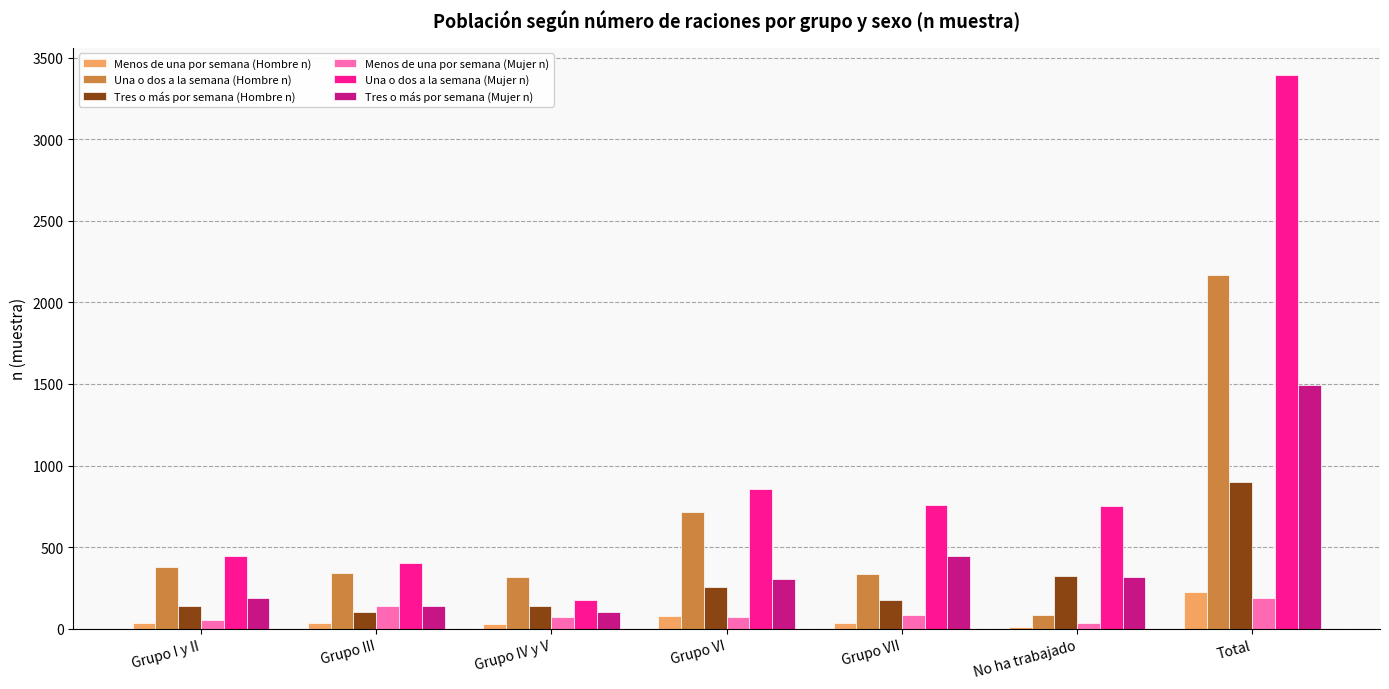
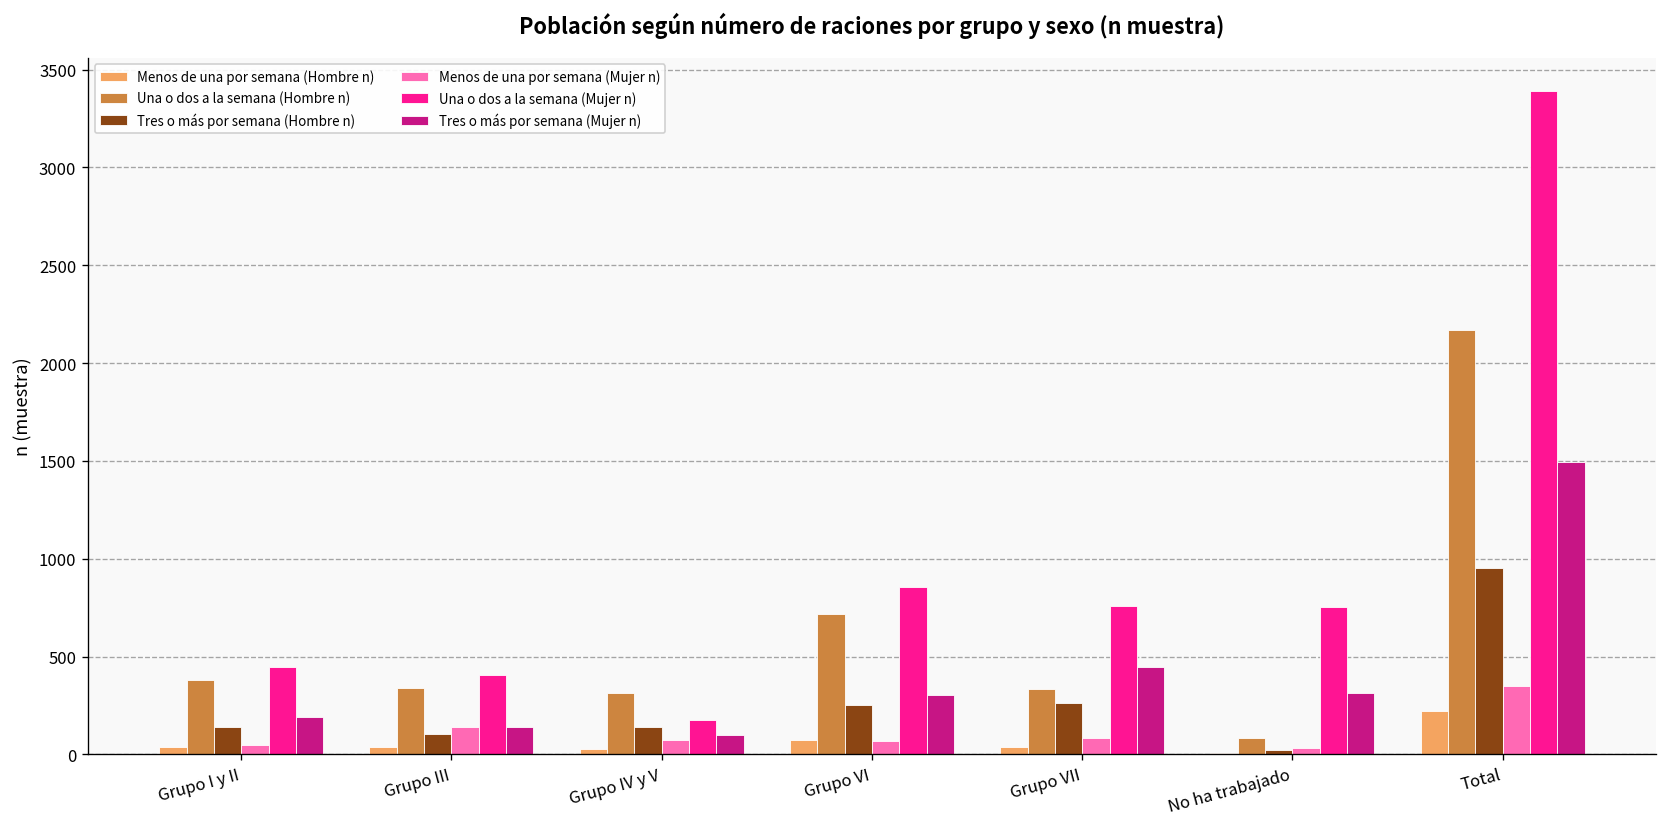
Tres o más por semana (Hombre n), Grupo VII: 180 -> 260
Tres o más por semana (Hombre n), No ha trabajado: 320 -> 20
Tres o más por semana (Hombre n), Total: 900 -> 950
Menos de una por semana (Mujer n), Total: 190 -> 350
